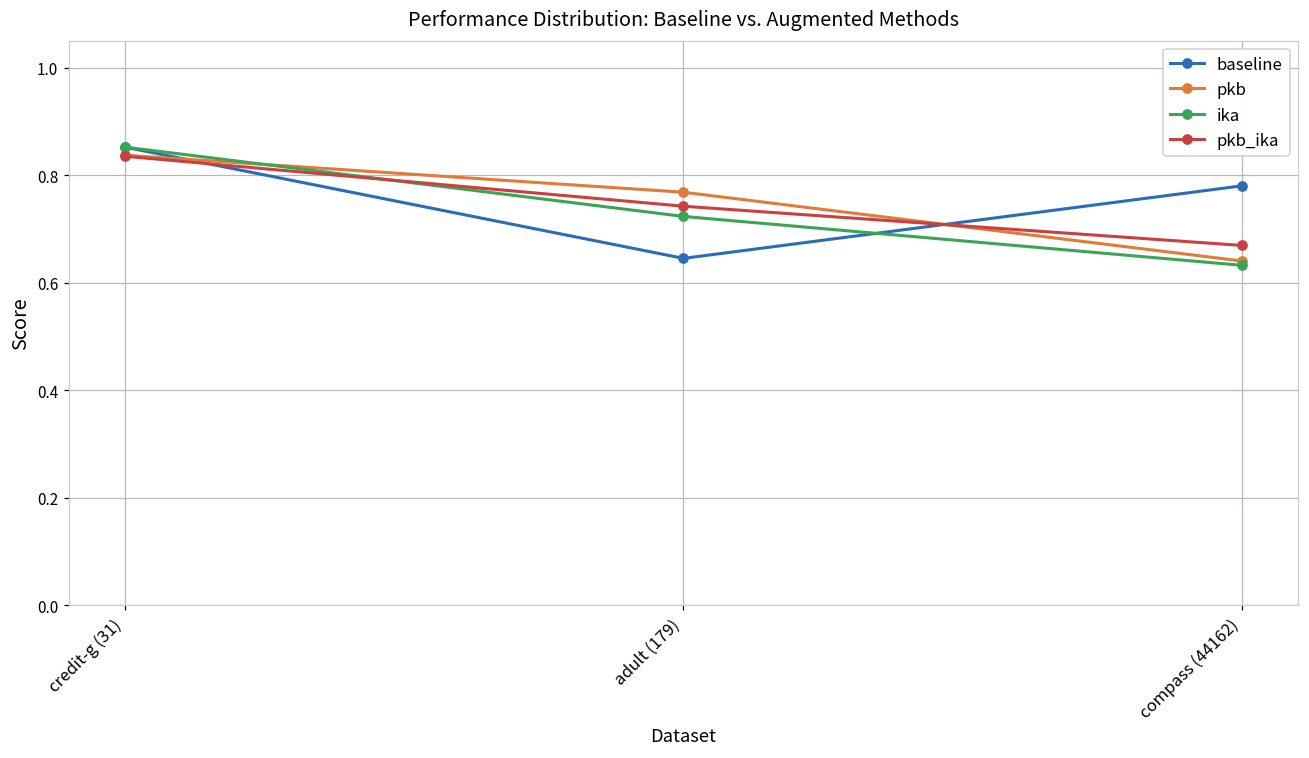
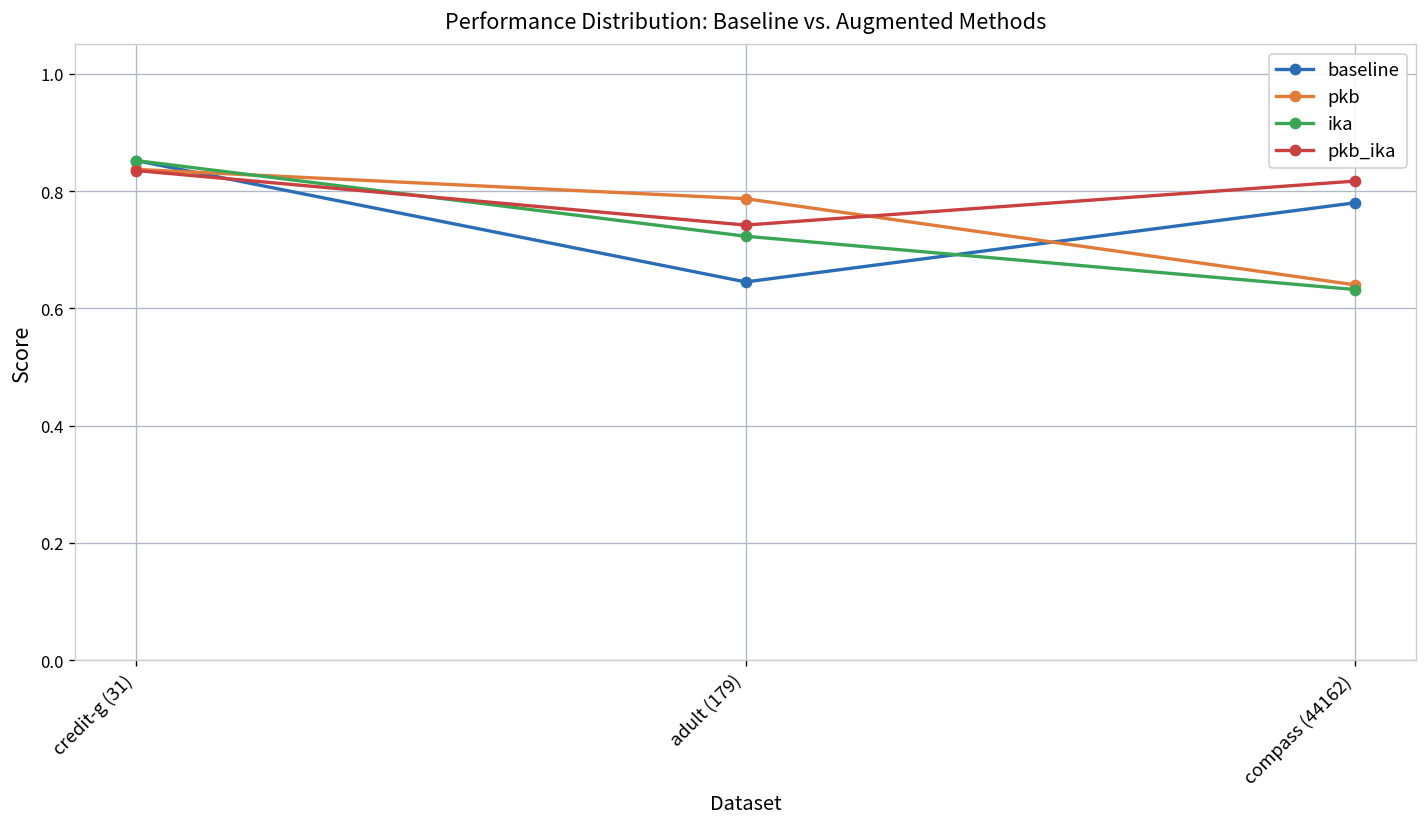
pkb, adult (179): 0.77 -> 0.79
pkb_ika, compass (44162): 0.67 -> 0.82
